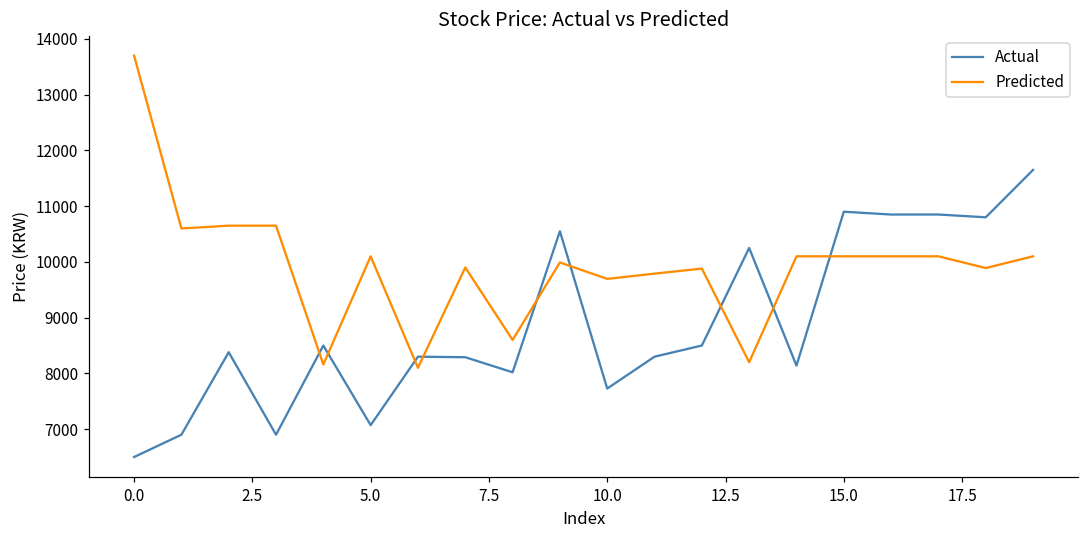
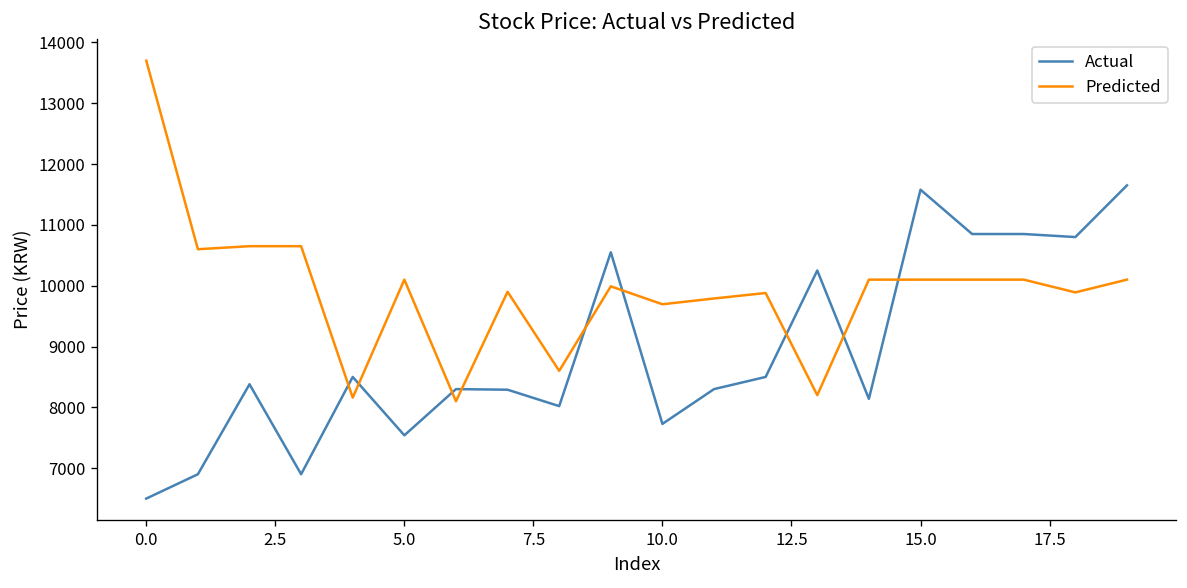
Actual, 5.0: 7100 -> 7500
Actual, 15.0: 10900 -> 11600
